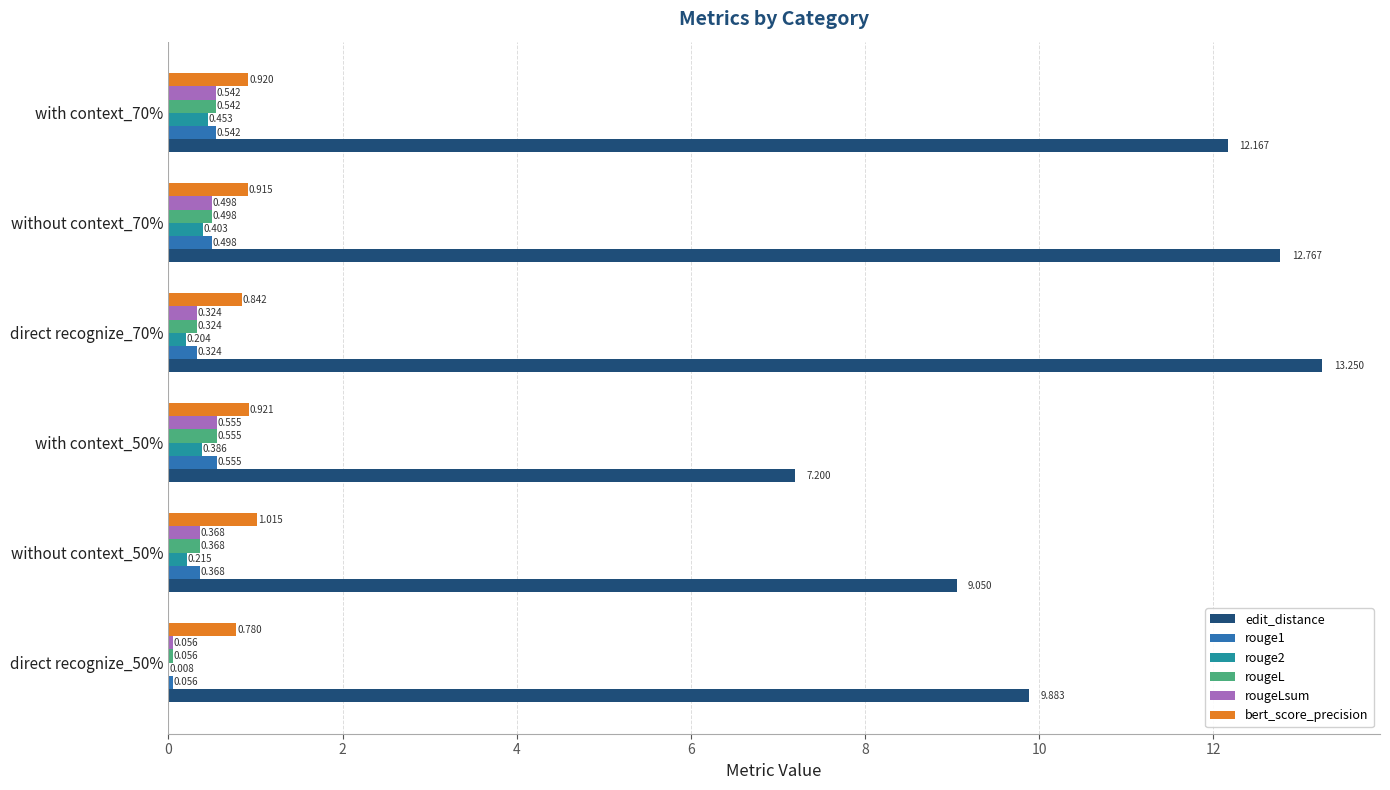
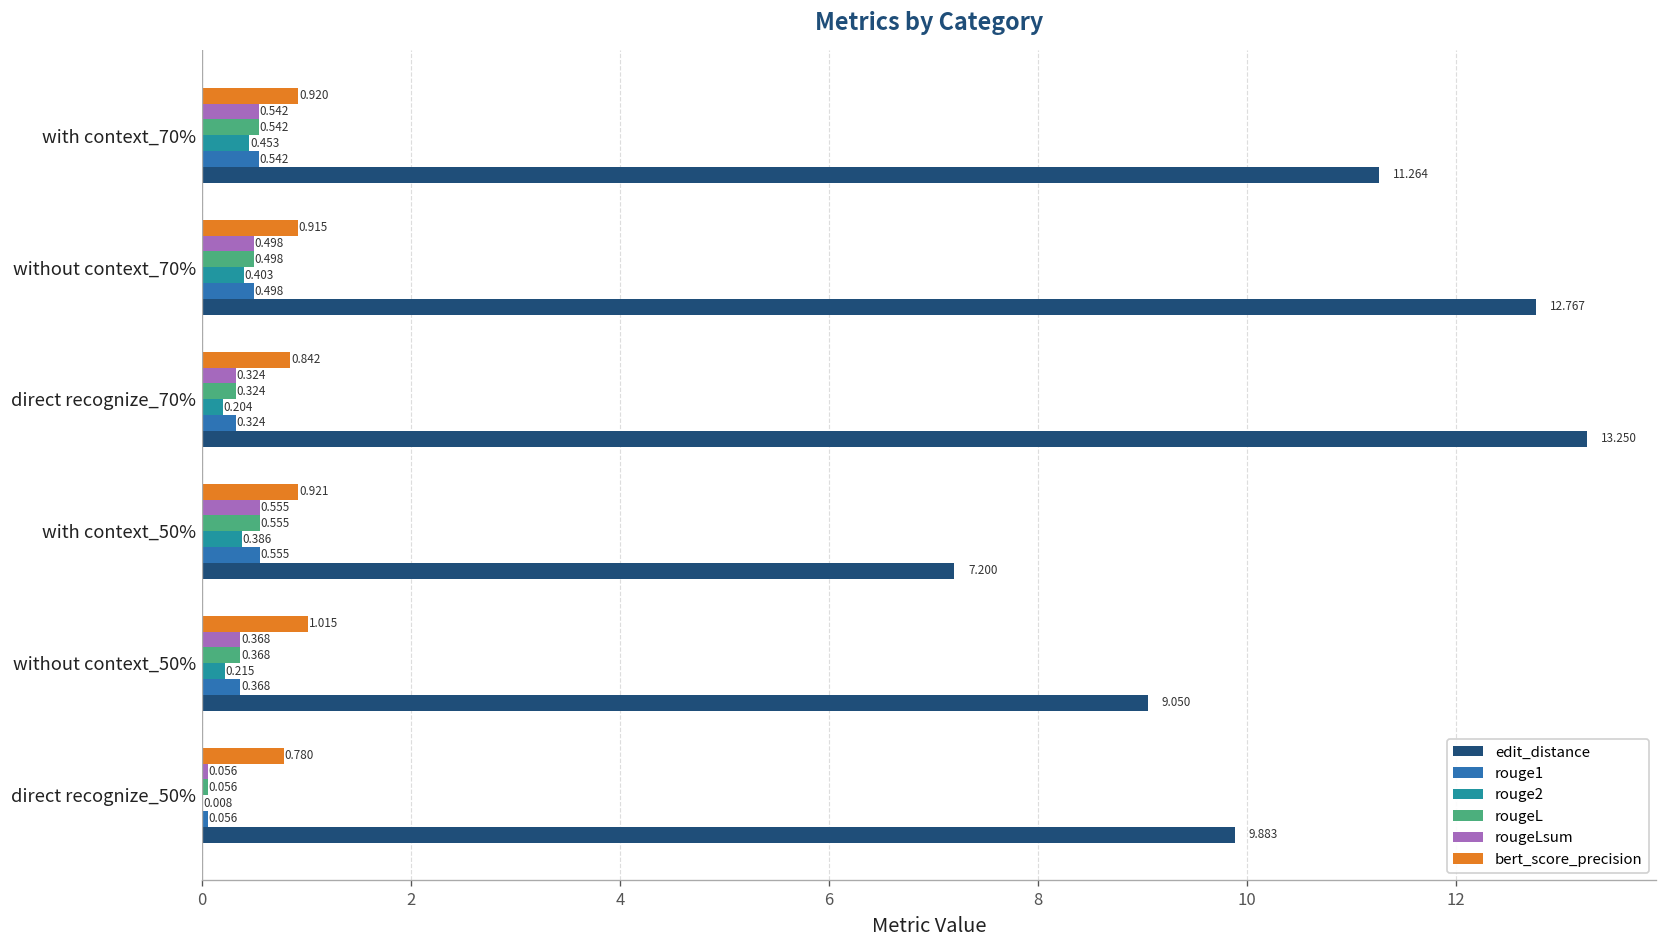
edit_distance, with context_70%: 12.167 -> 11.264
